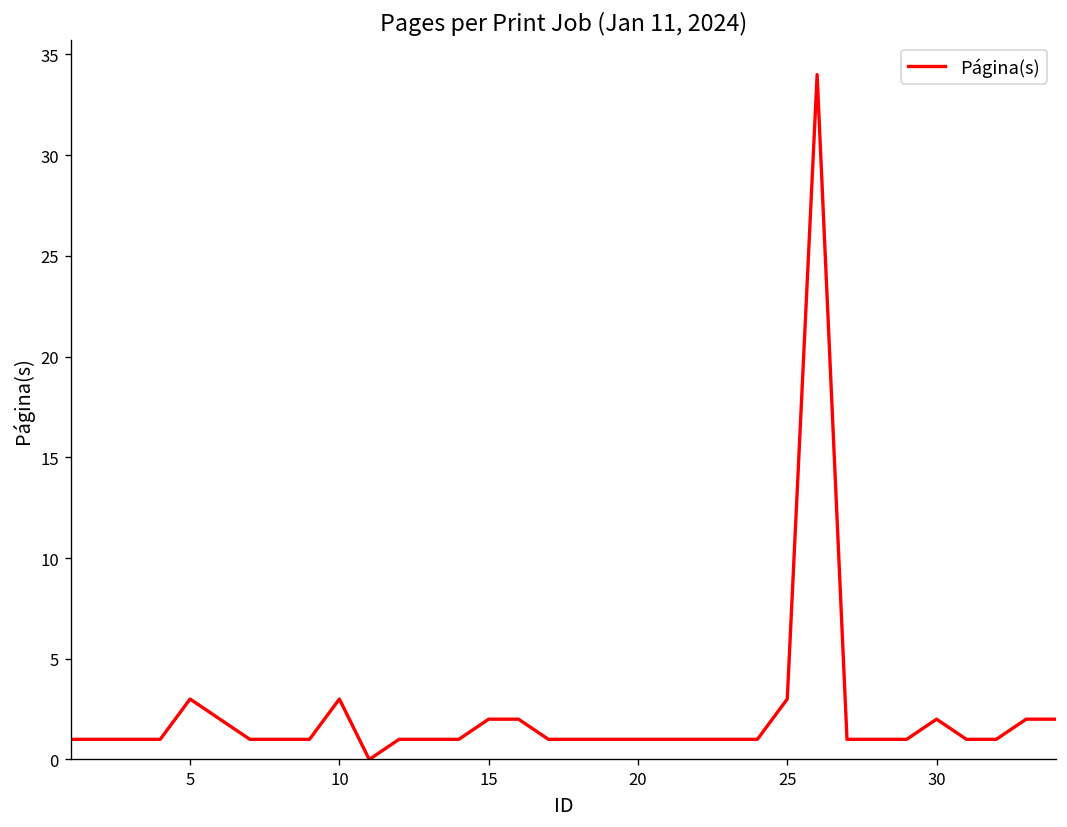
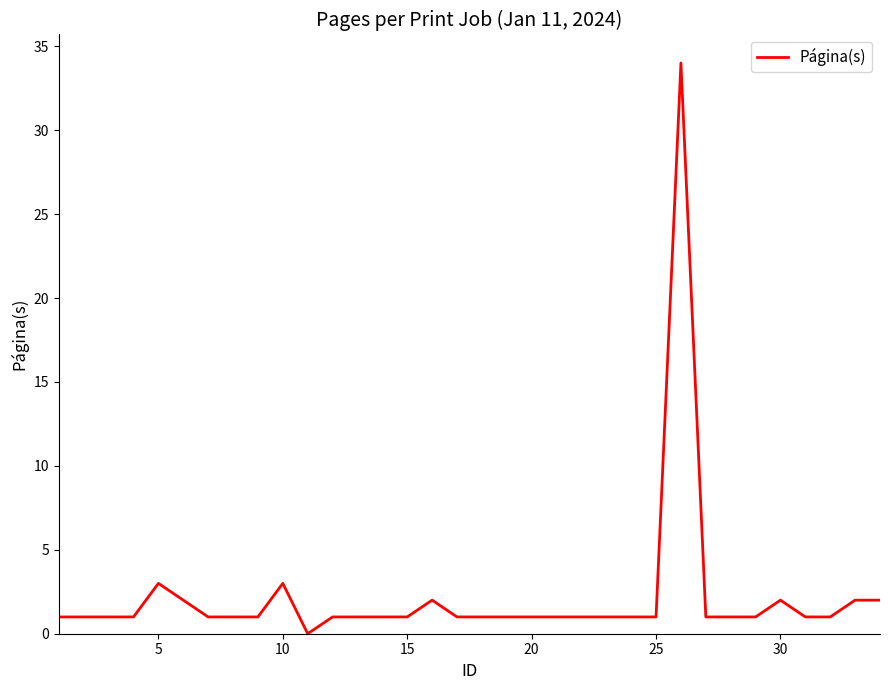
15: 2 -> 1
25: 3 -> 1
